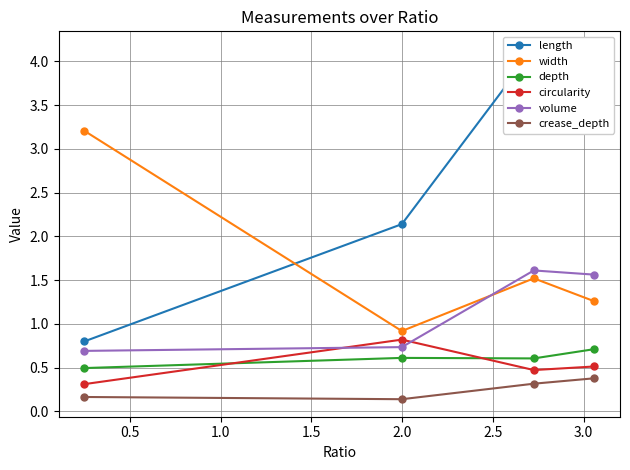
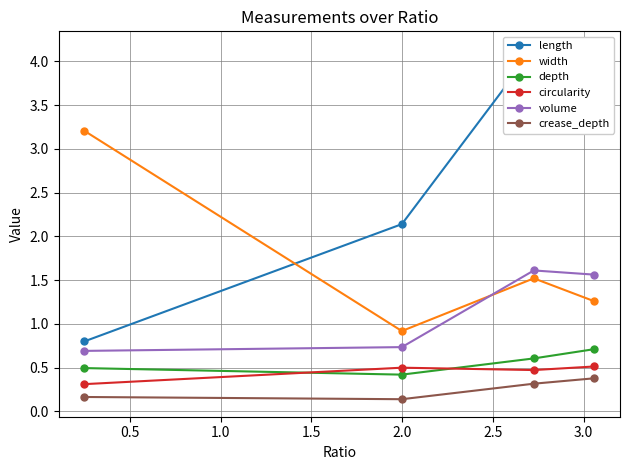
depth, 2.0: 0.6 -> 0.4
circularity, 2.0: 0.8 -> 0.5
